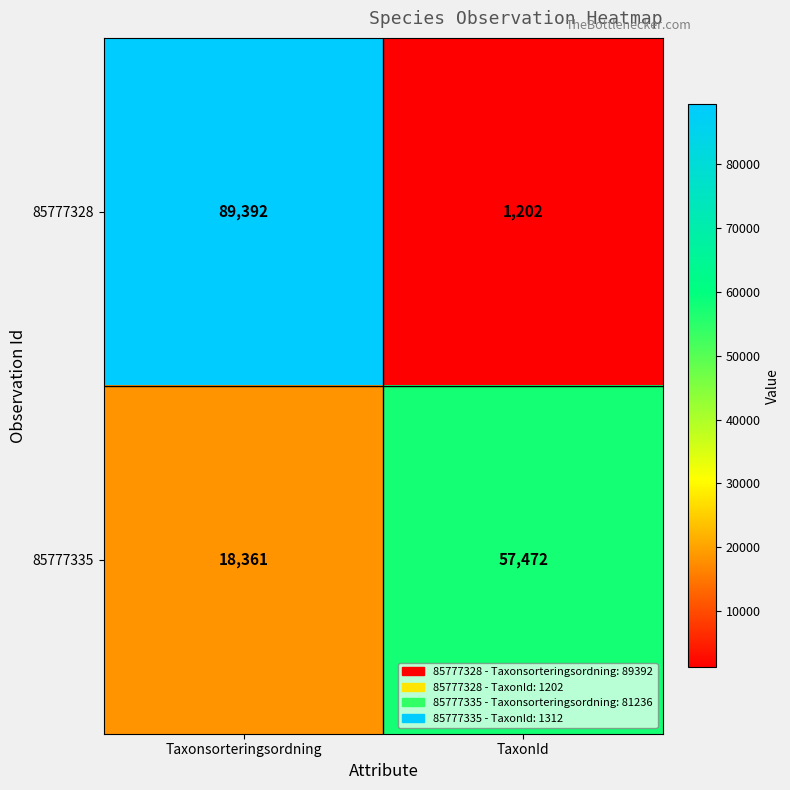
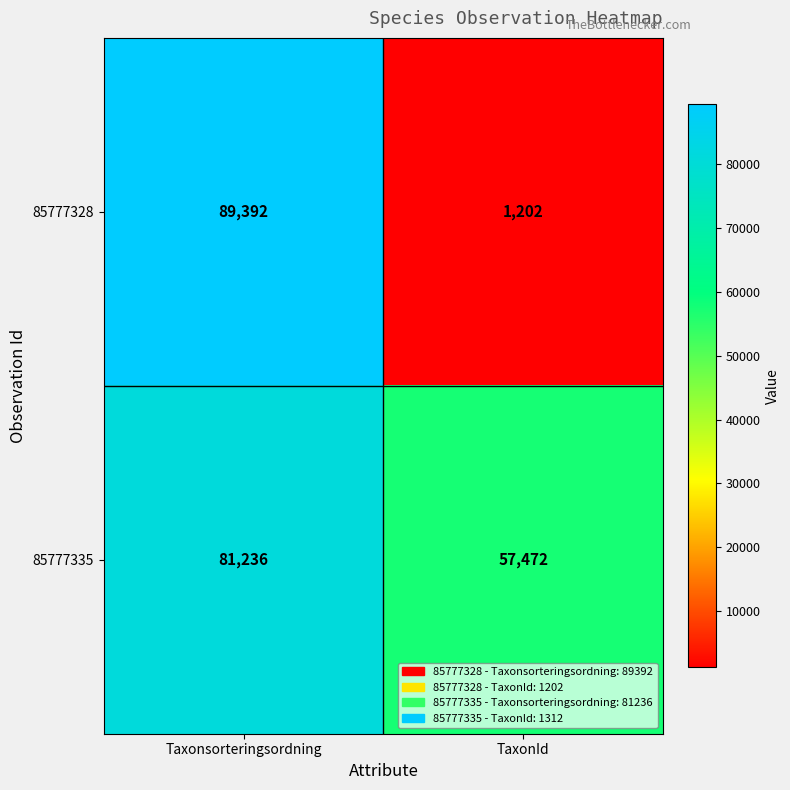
85777335, Taxonsorteringsordning: 18,361 -> 81,236
